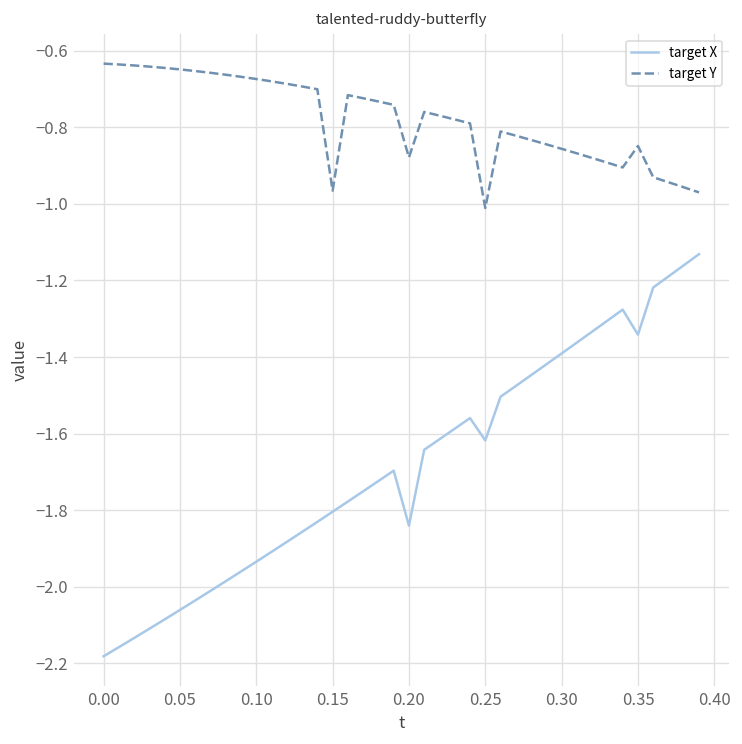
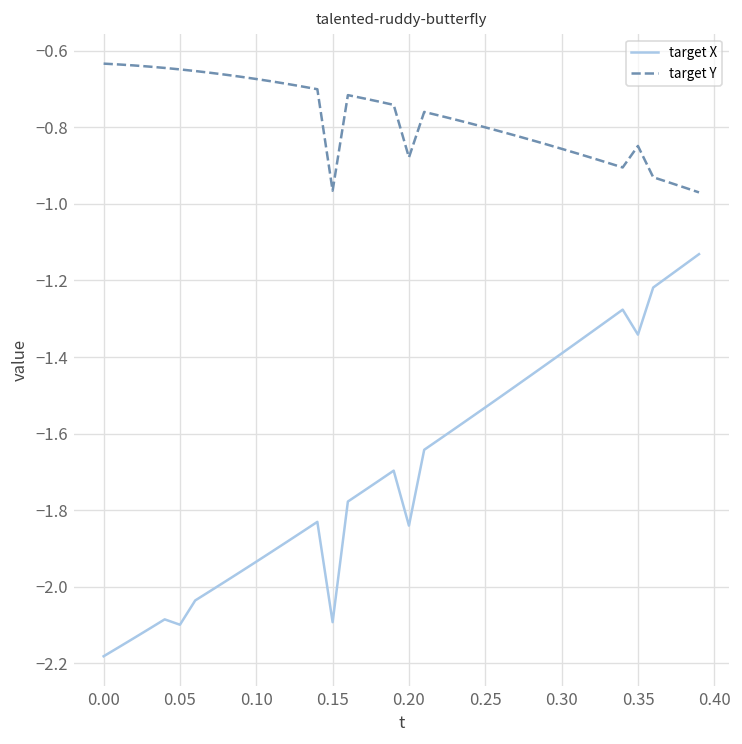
target X, 0.05: -2.06 -> -2.10
target X, 0.15: -1.80 -> -2.09
target X, 0.25: -1.62 -> -1.53
target Y, 0.25: -1.01 -> -0.80
